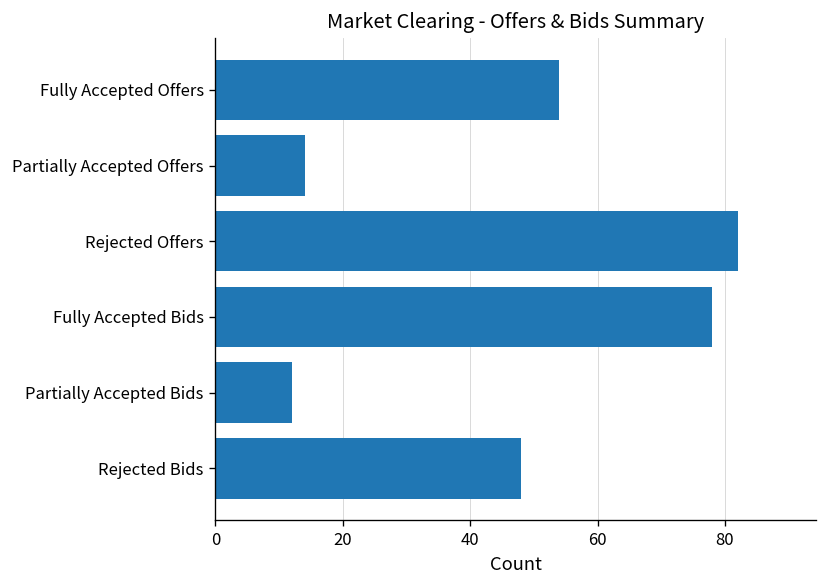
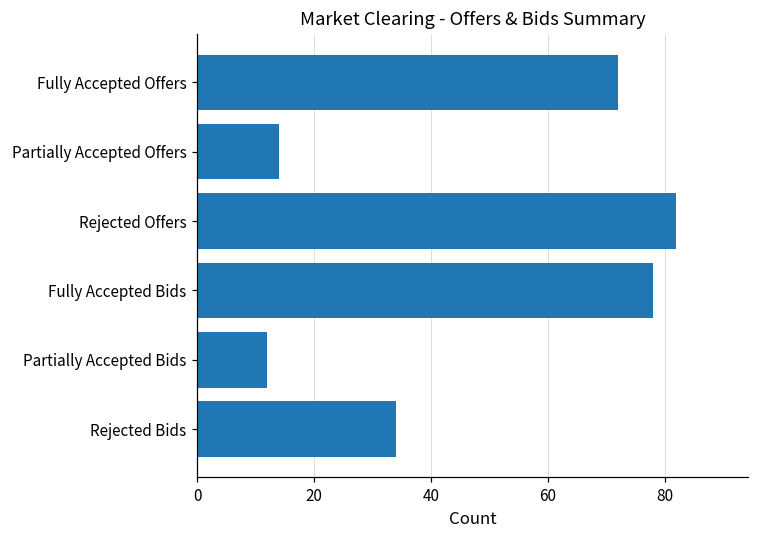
Fully Accepted Offers: 54 -> 72
Rejected Bids: 48 -> 34
